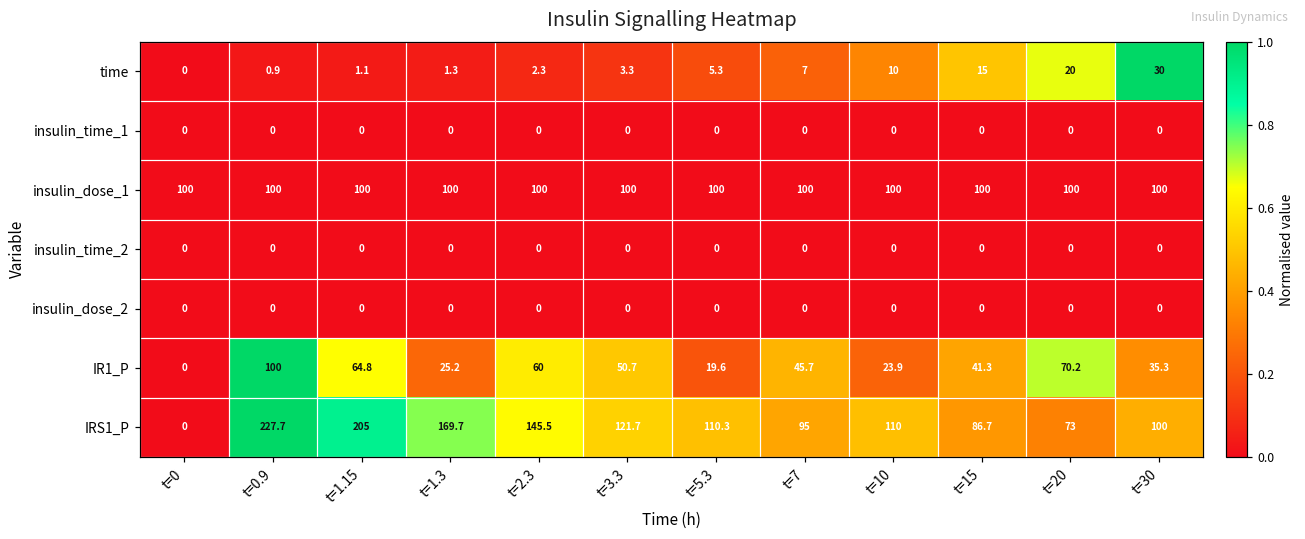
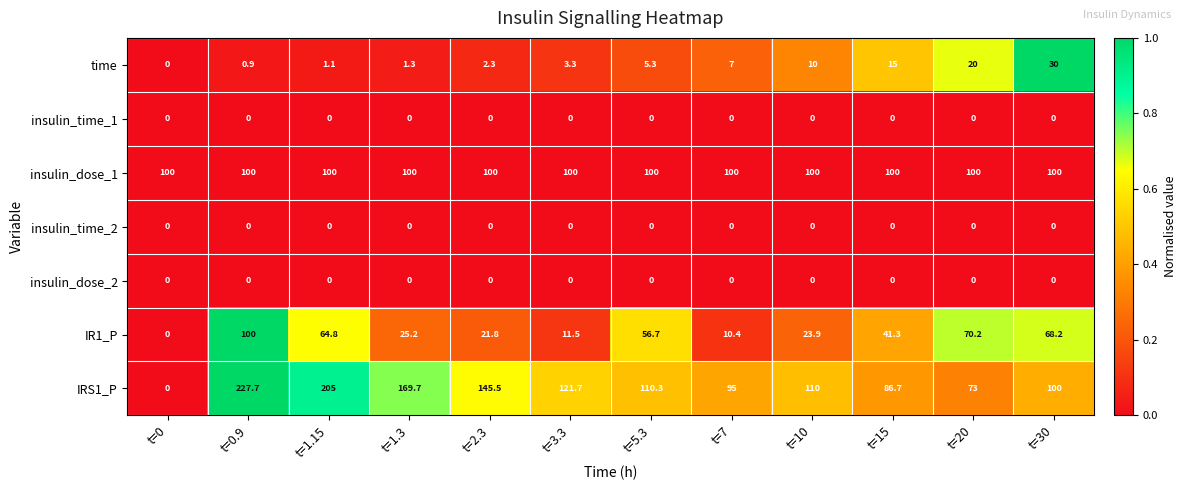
IR1_P, t=2.3: 60 -> 21.8
IR1_P, t=3.3: 50.7 -> 11.5
IR1_P, t=5.3: 19.6 -> 56.7
IR1_P, t=7: 45.7 -> 10.4
IR1_P, t=30: 35.3 -> 68.2
